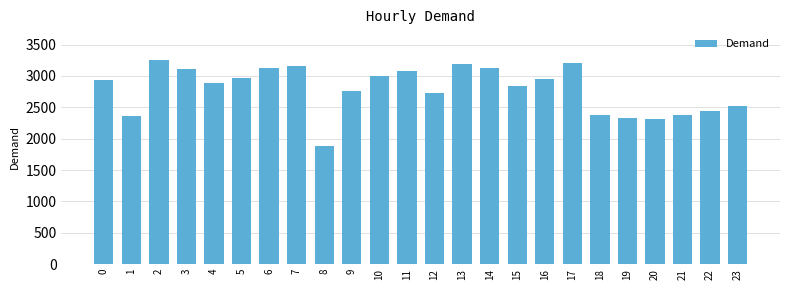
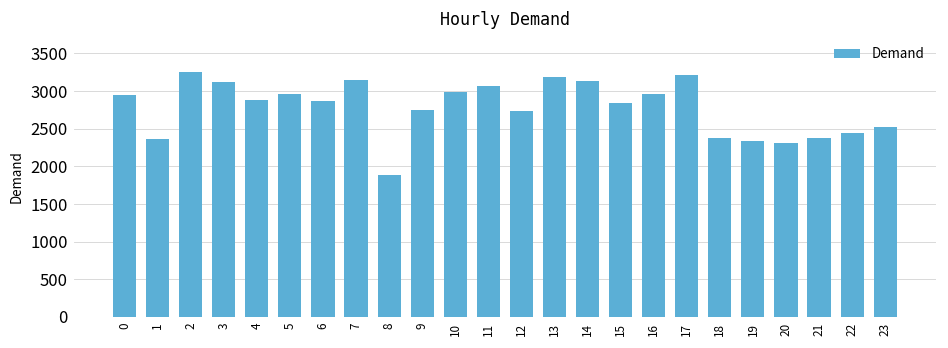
6: 3100 -> 2900
